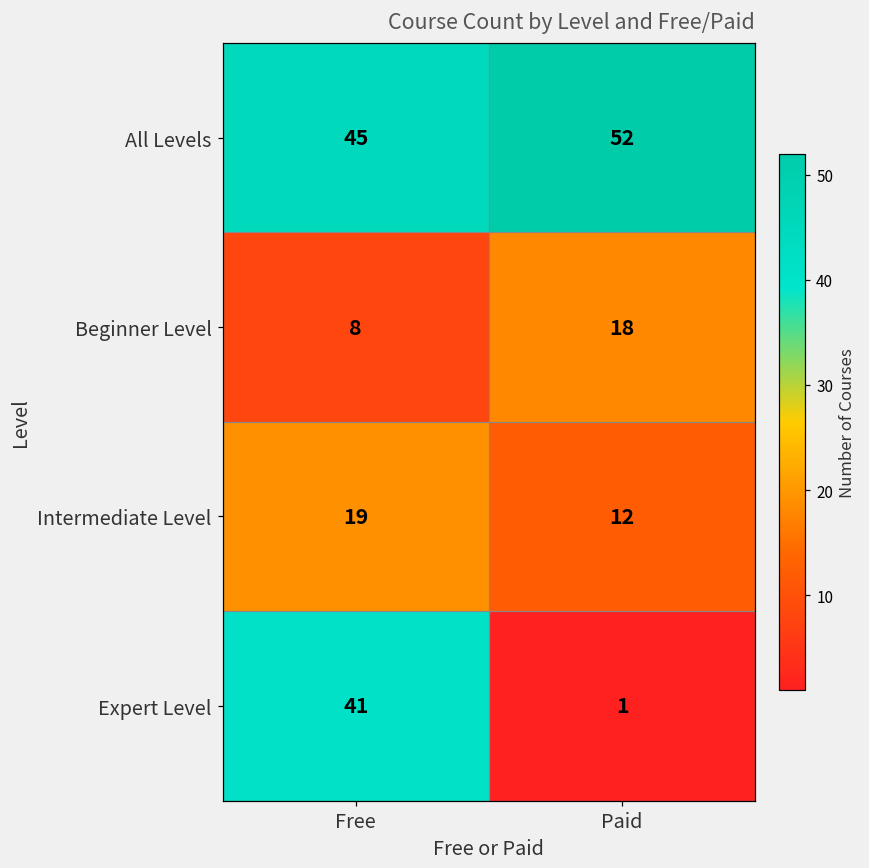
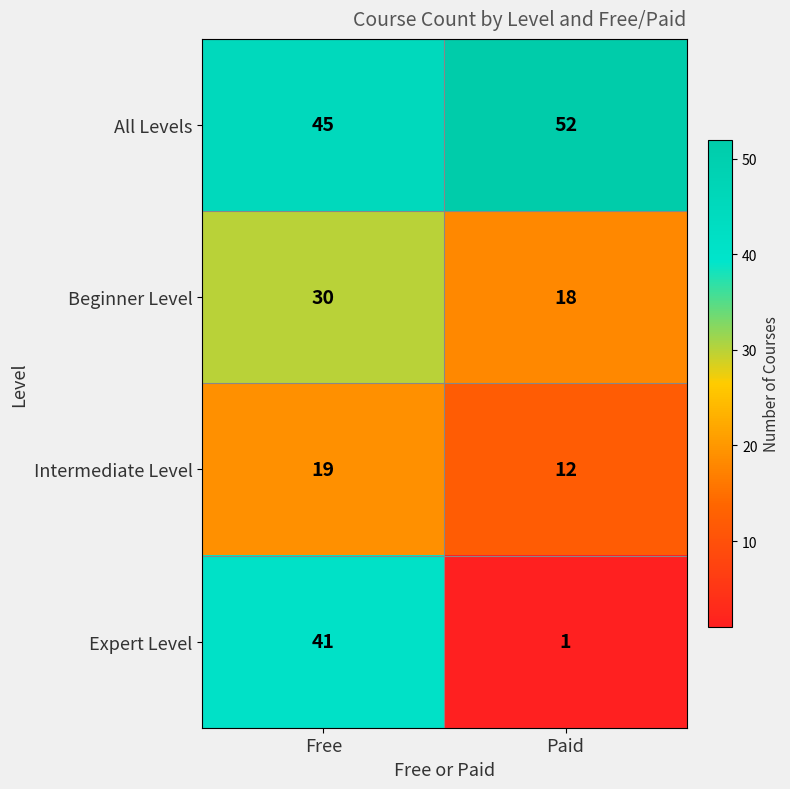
Beginner Level, Free: 8 -> 30
